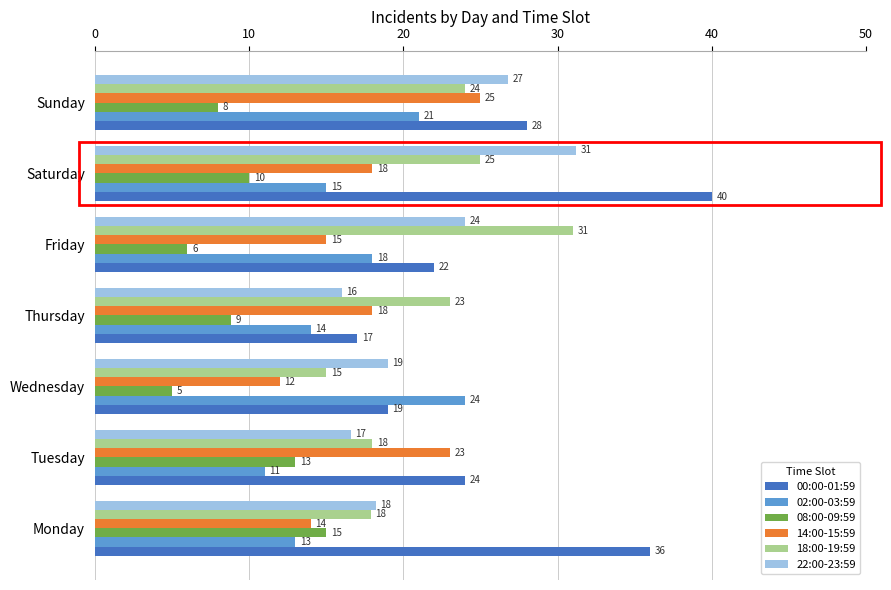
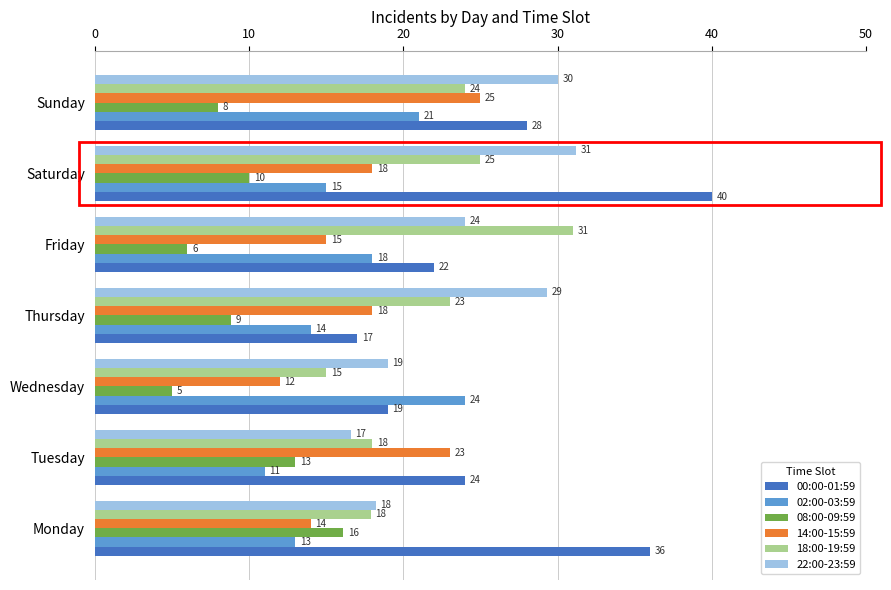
22:00-23:59, Sunday: 27 -> 30
22:00-23:59, Thursday: 16 -> 29
08:00-09:59, Monday: 15 -> 16
